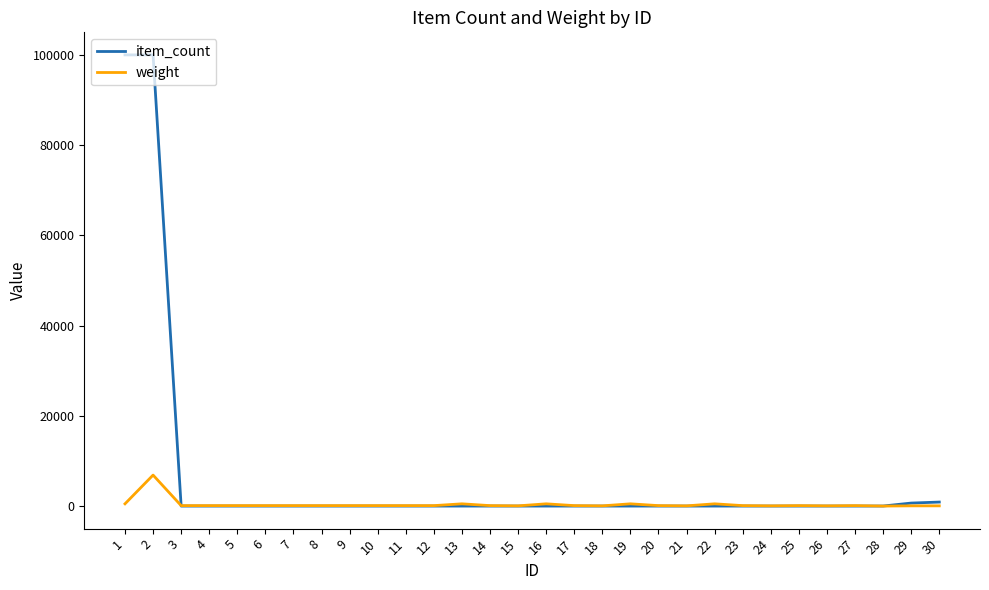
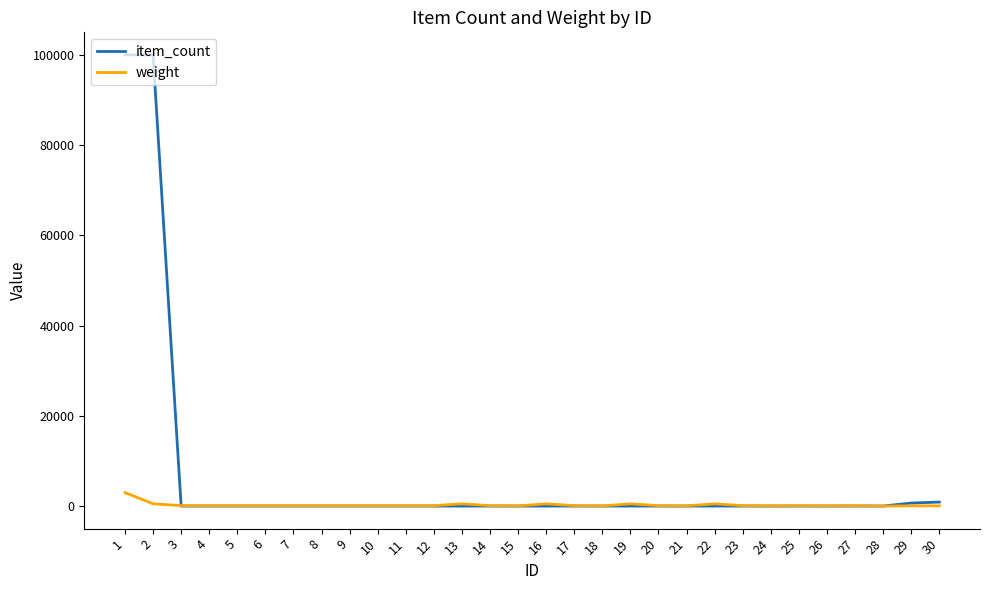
weight, 1: 1000 -> 3000
weight, 2: 7000 -> 1000
